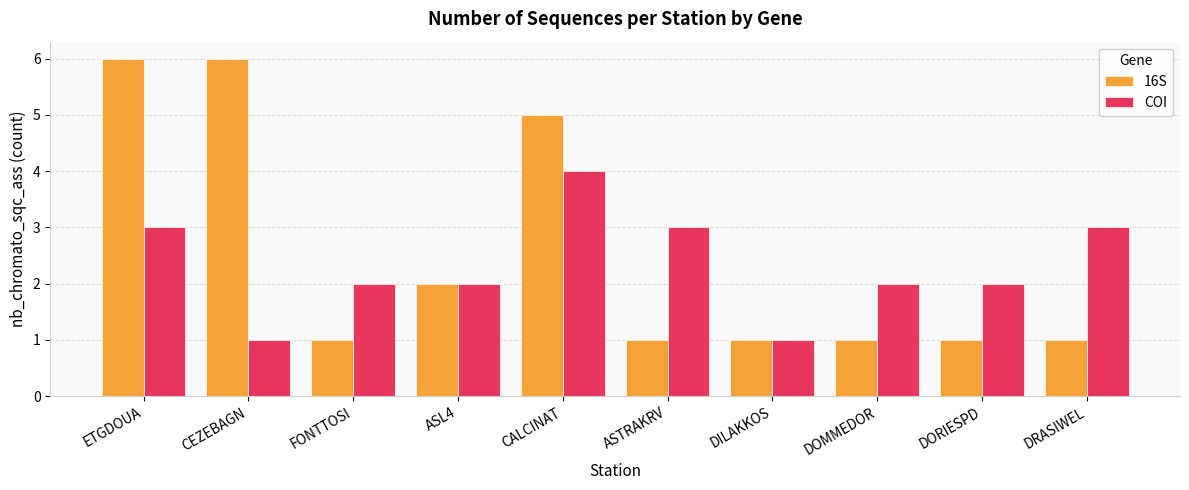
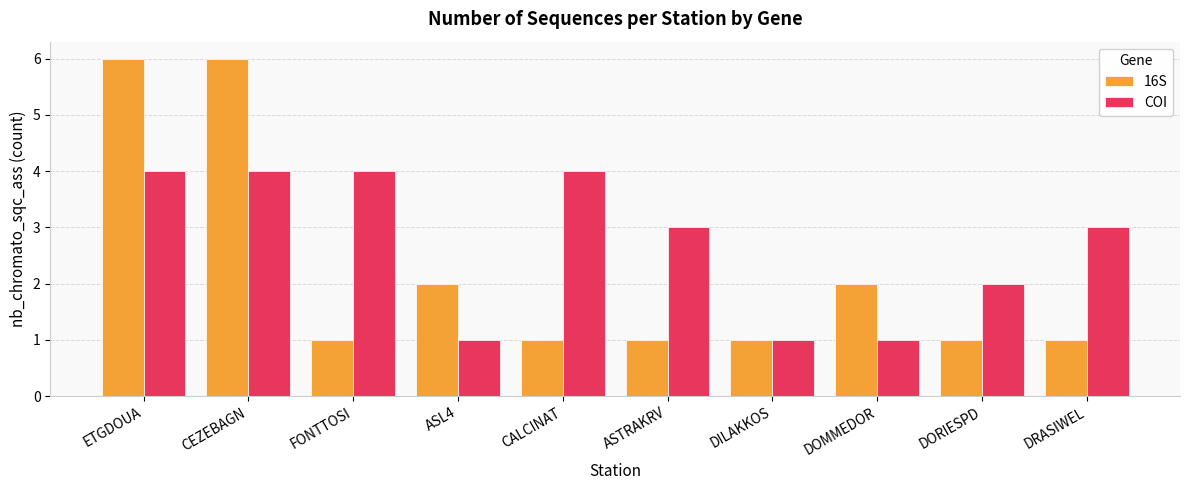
COI, ETGDOUA: 3 -> 4
COI, CEZEBAGN: 1 -> 4
COI, FONTTOSI: 2 -> 4
COI, ASL4: 2 -> 1
16S, CALCINAT: 5 -> 1
16S, DOMMEDOR: 1 -> 2
COI, DOMMEDOR: 2 -> 1
